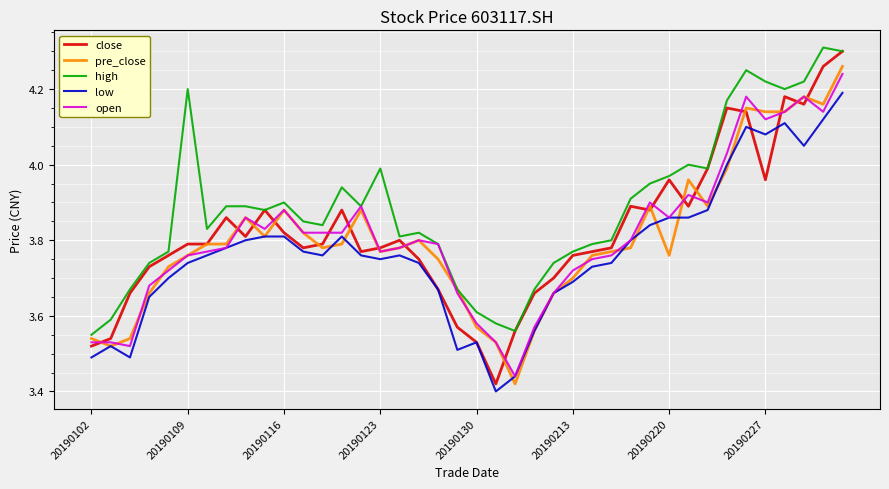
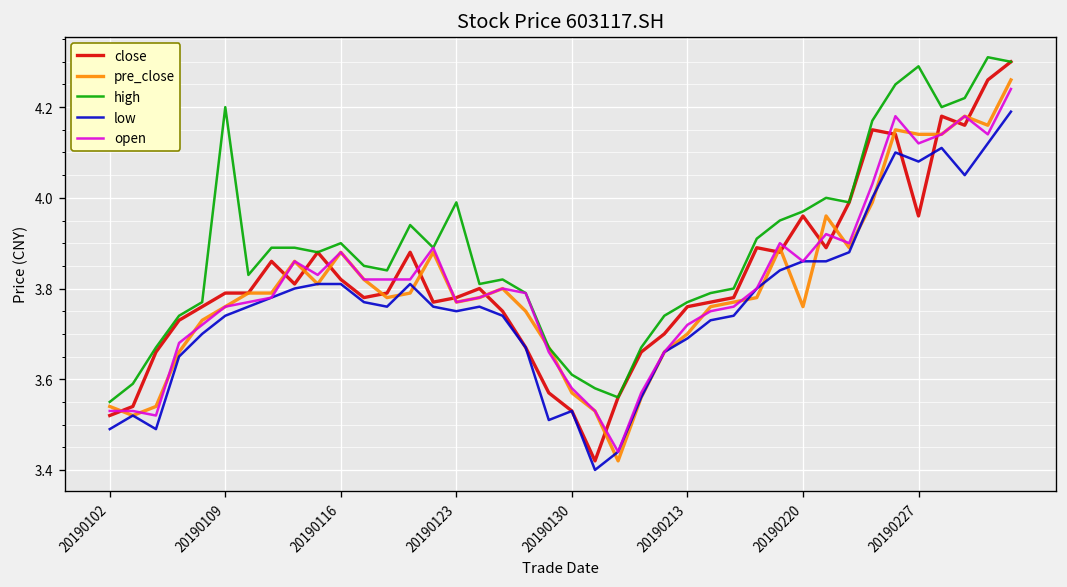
high, 20190227: 4.22 -> 4.29
